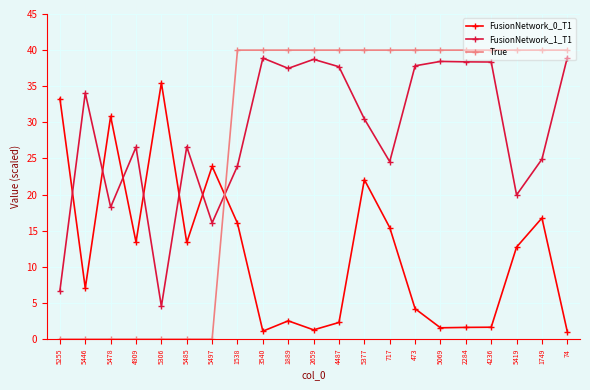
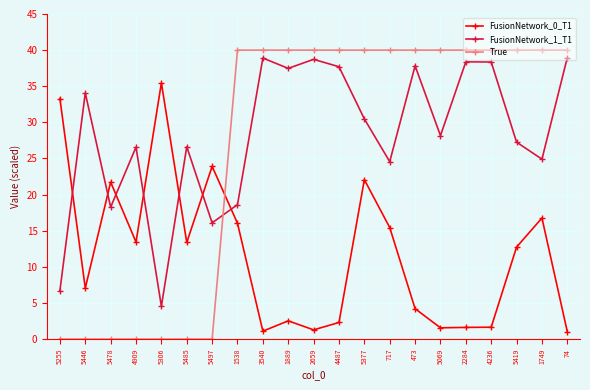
FusionNetwork_0_T1, 5478: 31 -> 22
FusionNetwork_1_T1, 1538: 24 -> 19
FusionNetwork_1_T1, 5069: 38 -> 28
FusionNetwork_1_T1, 5419: 20 -> 27
